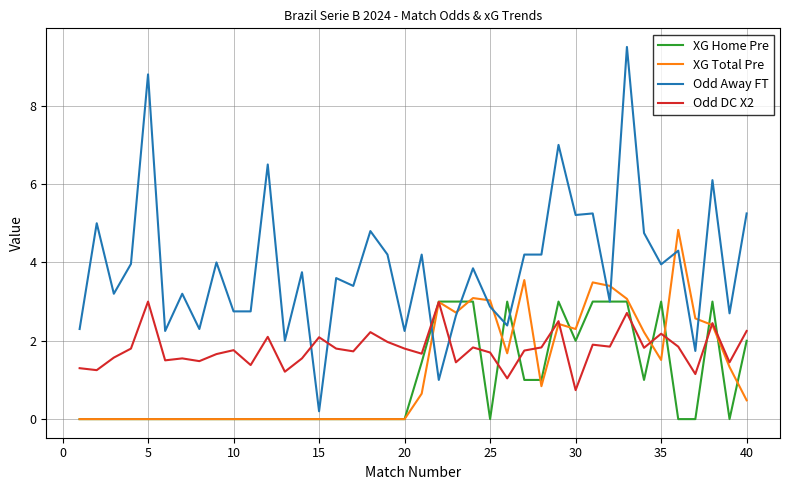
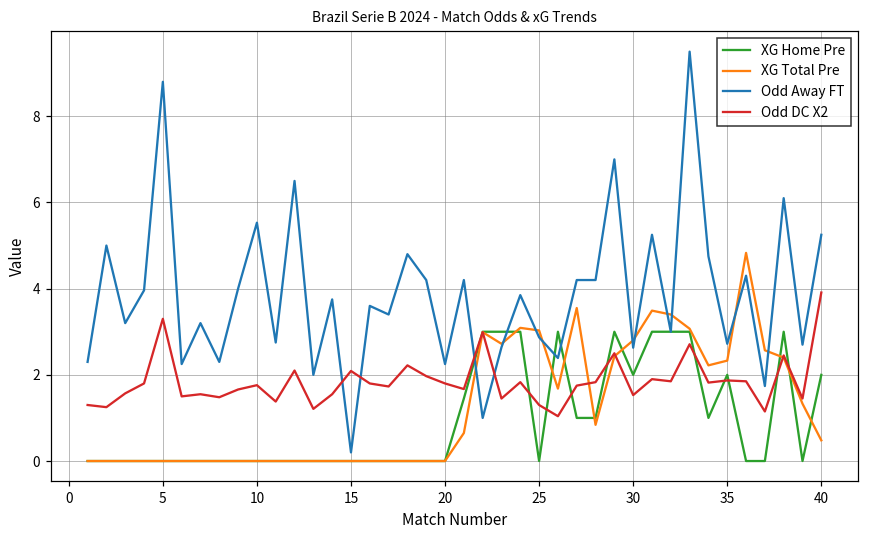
Odd DC X2, 5: 3.0 -> 3.3
Odd Away FT, 10: 2.8 -> 5.5
Odd DC X2, 25: 1.7 -> 1.3
XG Total Pre, 30: 2.3 -> 2.8
Odd Away FT, 30: 5.2 -> 2.6
Odd DC X2, 30: 0.7 -> 1.5
XG Home Pre, 35: 3 -> 2
XG Total Pre, 35: 1.5 -> 2.3
Odd Away FT, 35: 4.0 -> 2.7
Odd DC X2, 35: 2.2 -> 1.9
Odd DC X2, 40: 2.3 -> 3.9
